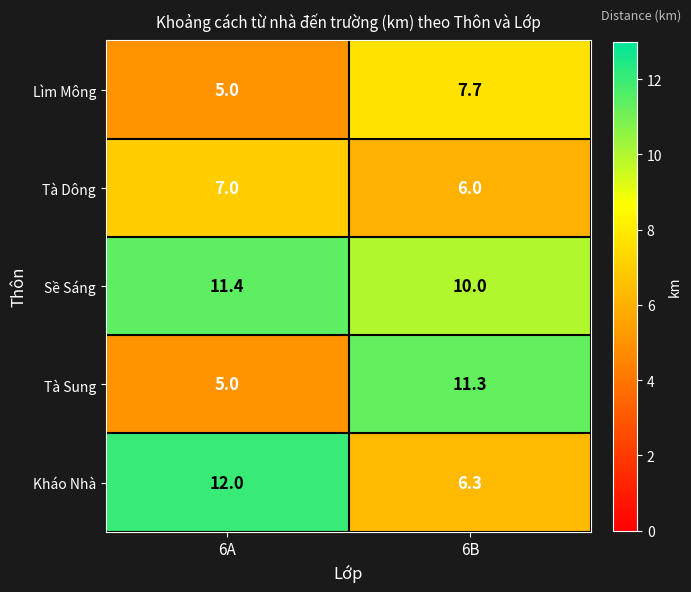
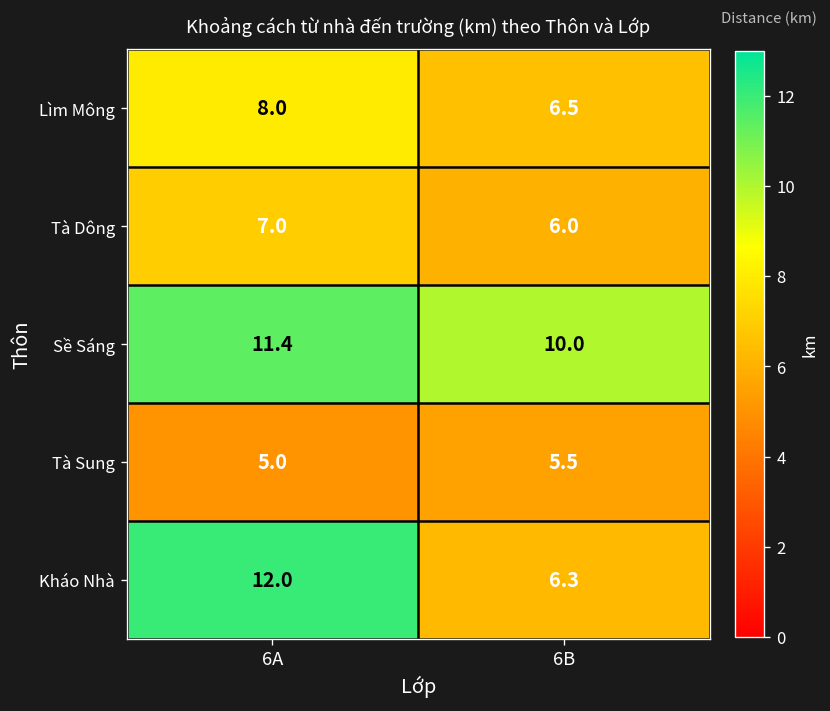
Lìm Mông, 6A: 5.0 -> 8.0
Lìm Mông, 6B: 7.7 -> 6.5
Tà Sung, 6B: 11.3 -> 5.5
